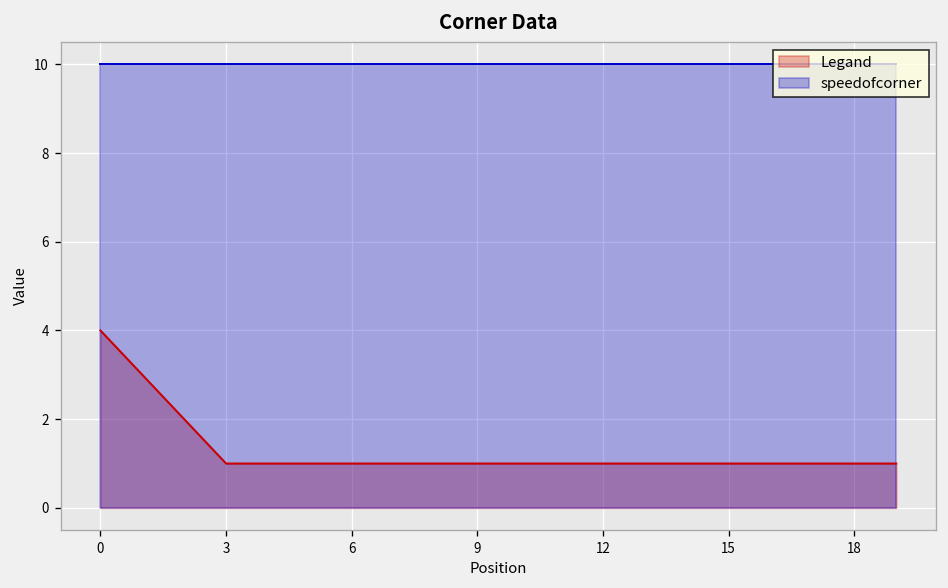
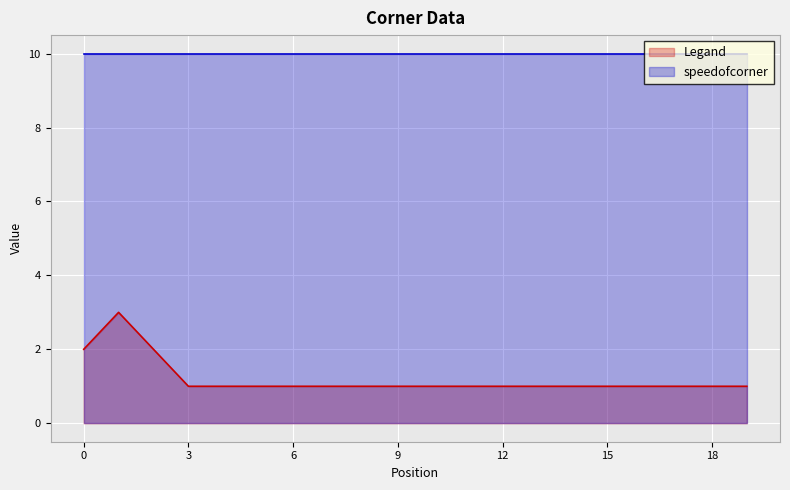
Legand, 0: 4 -> 2
